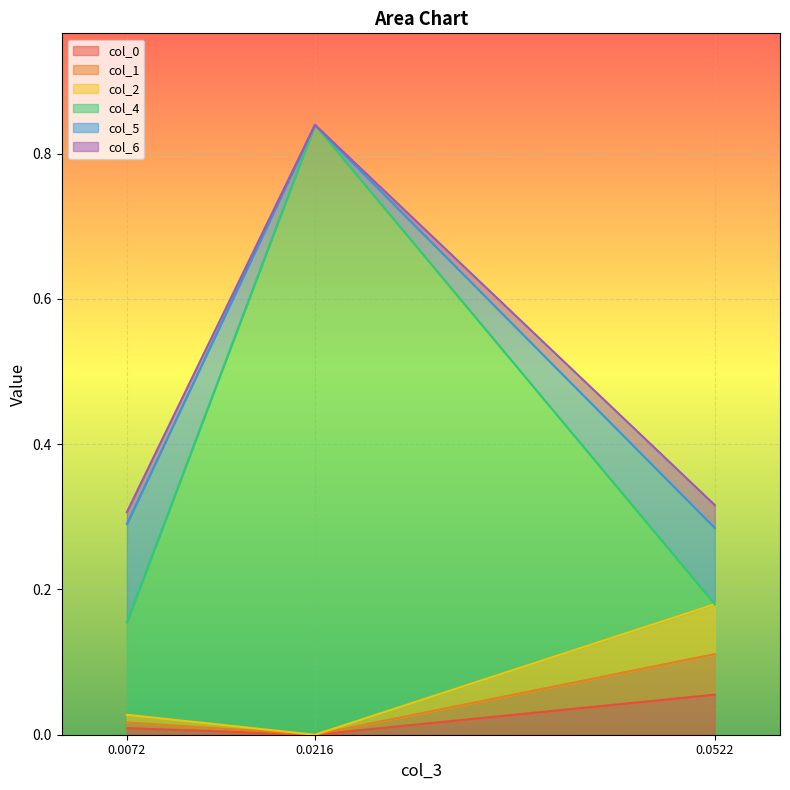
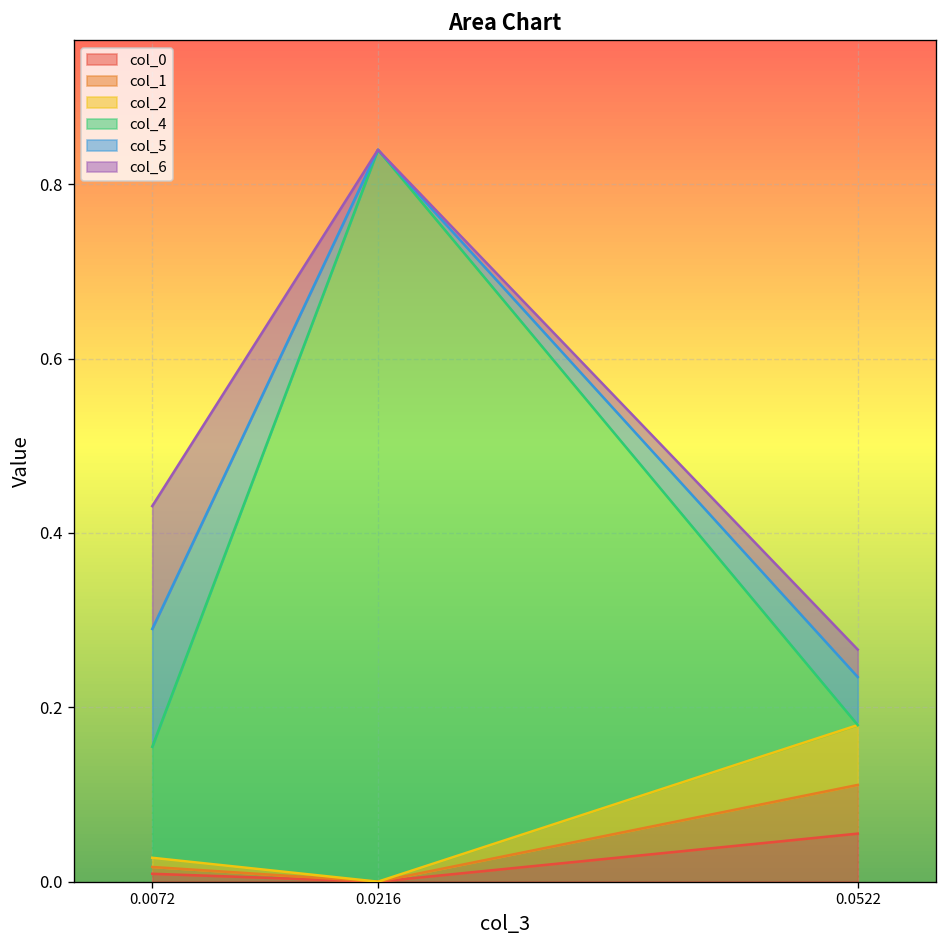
col_6, 0.0072: 0.02 -> 0.14
col_5, 0.0522: 0.10 -> 0.06
